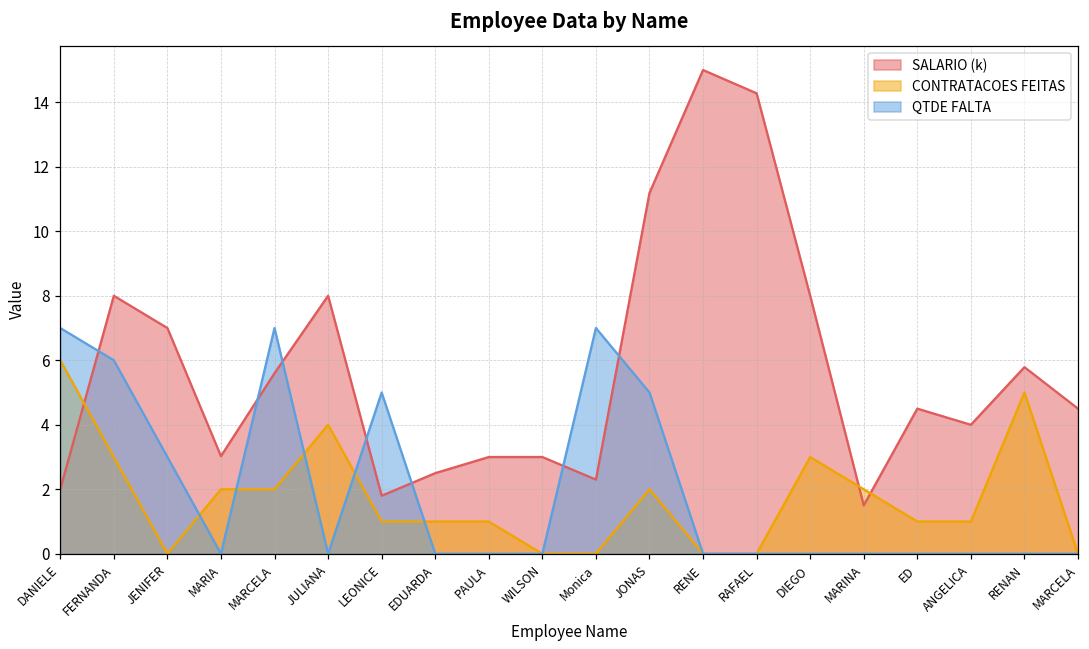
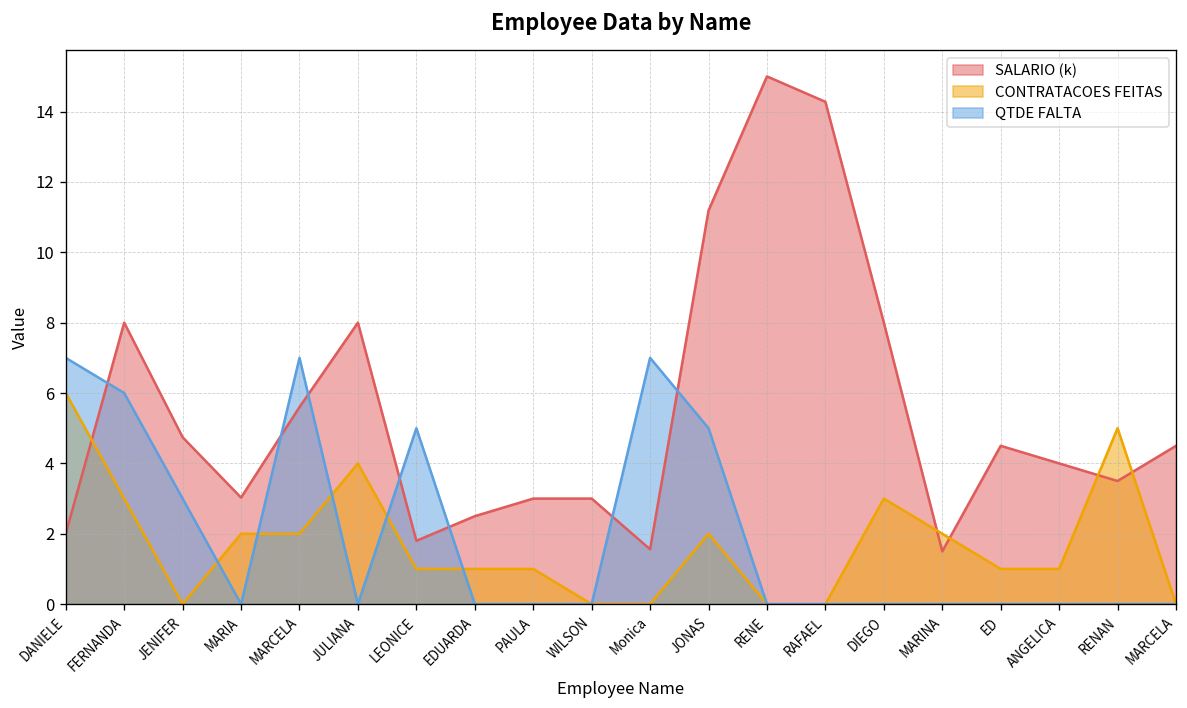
SALARIO (k), JENIFER: 7.0 -> 4.7
SALARIO (k), Monica: 2.3 -> 1.6
SALARIO (k), RENAN: 5.8 -> 3.5
